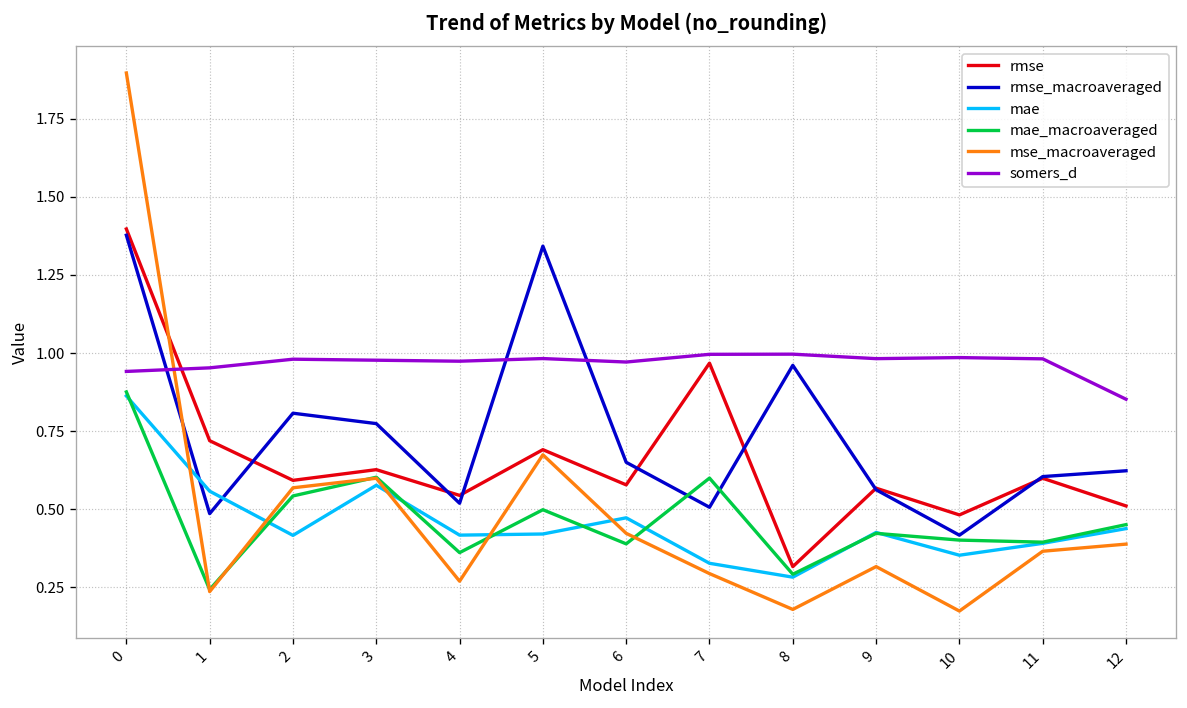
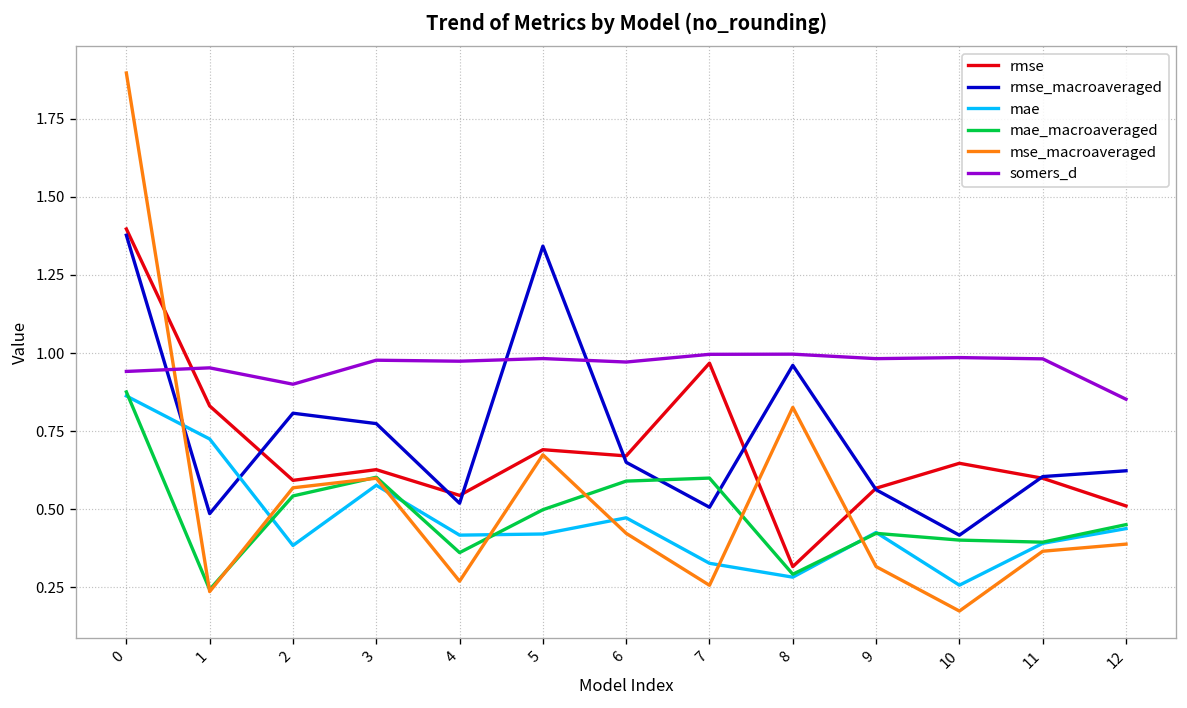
rmse, 1: 0.72 -> 0.83
mae, 1: 0.56 -> 0.72
mae, 2: 0.42 -> 0.38
somers_d, 2: 0.98 -> 0.90
rmse, 6: 0.58 -> 0.67
mae_macroaveraged, 6: 0.39 -> 0.59
mse_macroaveraged, 7: 0.29 -> 0.26
mse_macroaveraged, 8: 0.18 -> 0.83
rmse, 10: 0.48 -> 0.65
mae, 10: 0.35 -> 0.26
